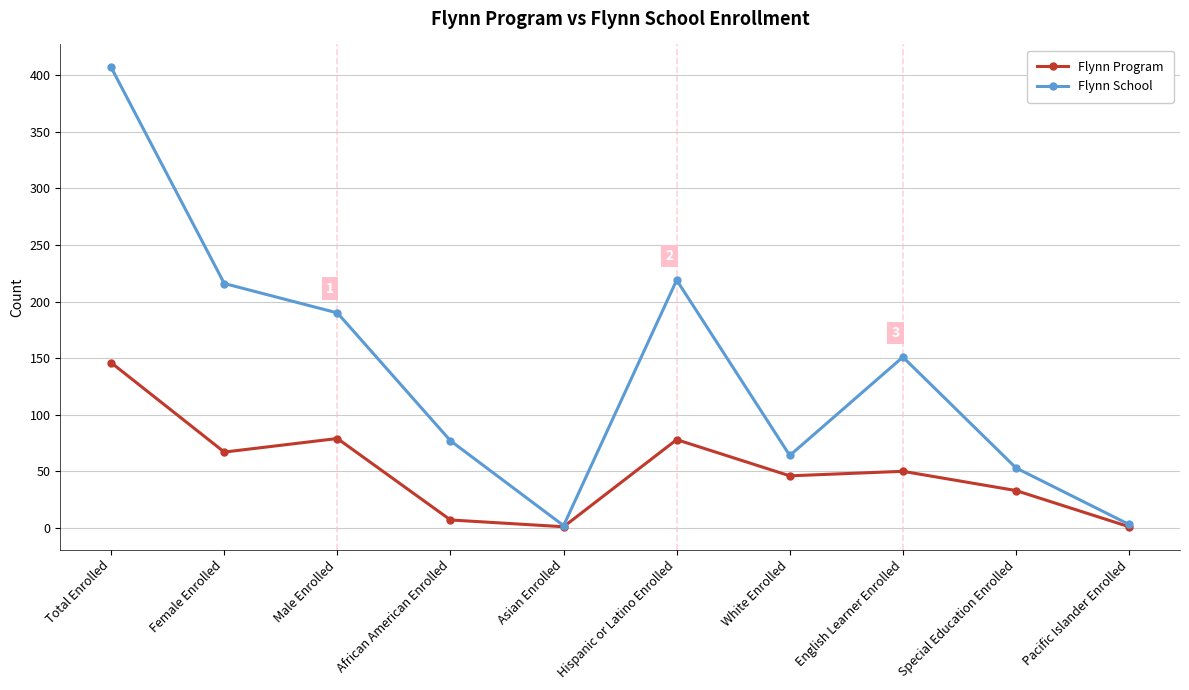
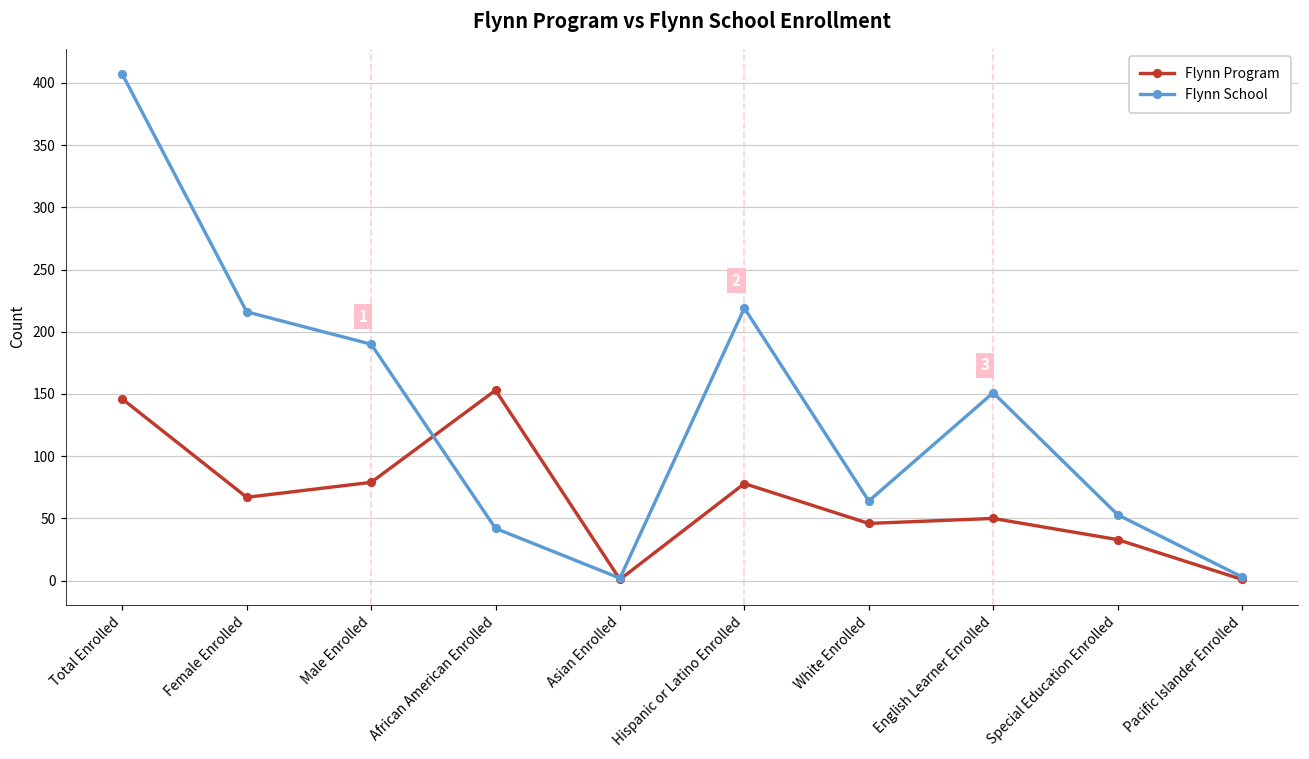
Flynn Program, African American Enrolled: 7 -> 153
Flynn School, African American Enrolled: 77 -> 42
